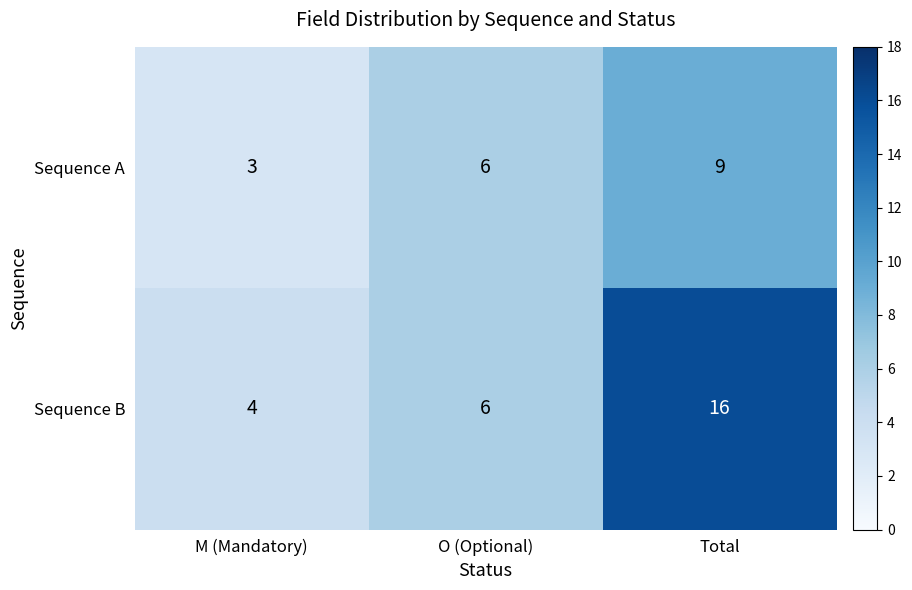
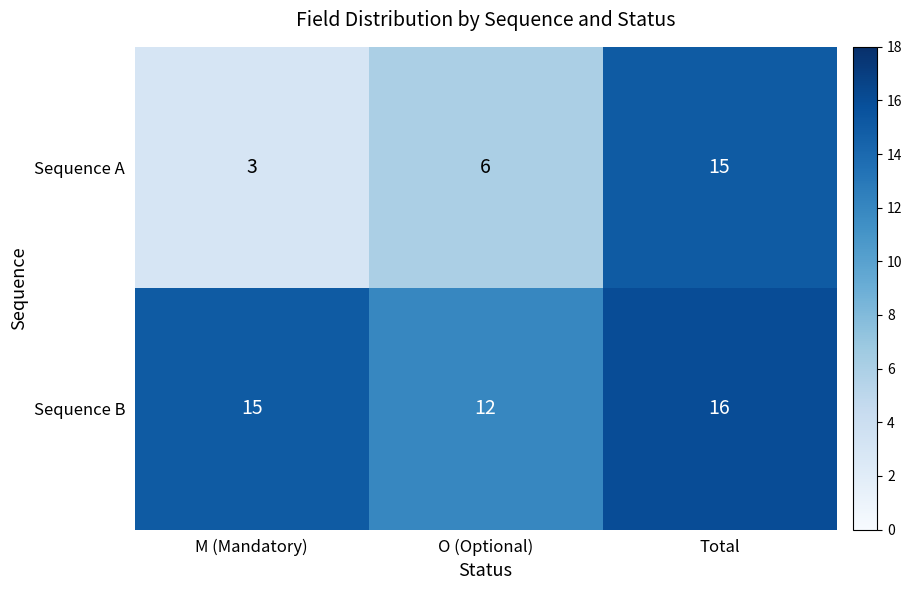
Sequence A, Total: 9 -> 15
Sequence B, M (Mandatory): 4 -> 15
Sequence B, O (Optional): 6 -> 12
